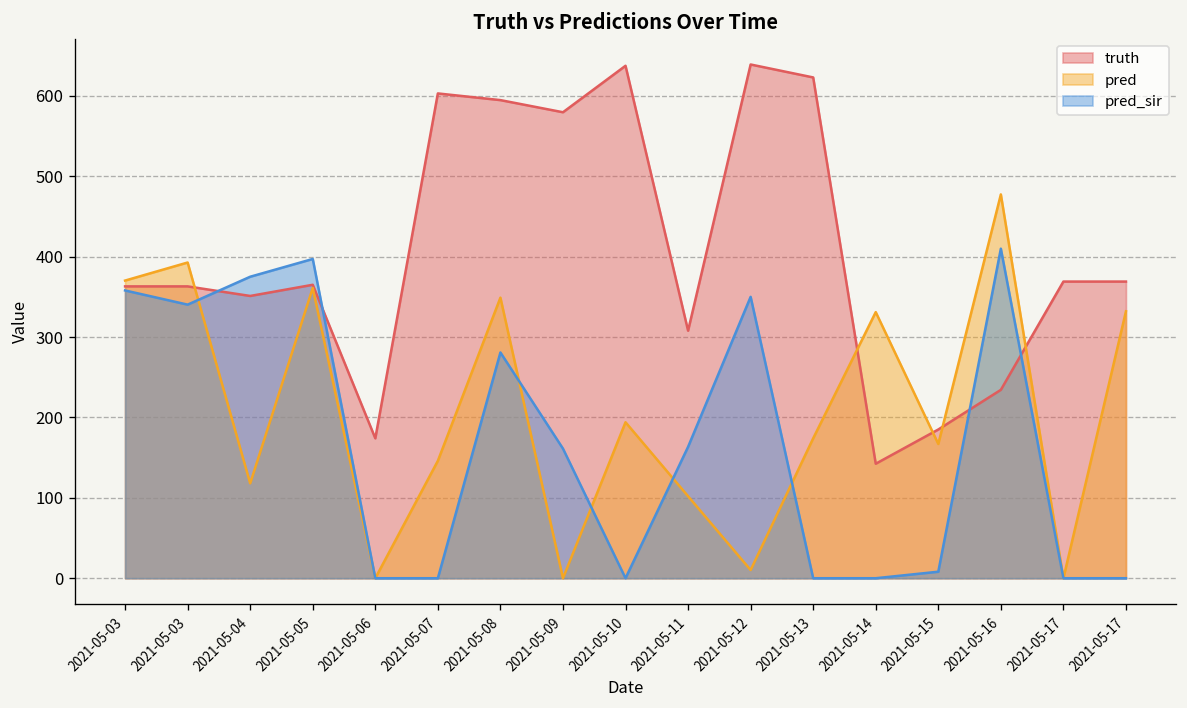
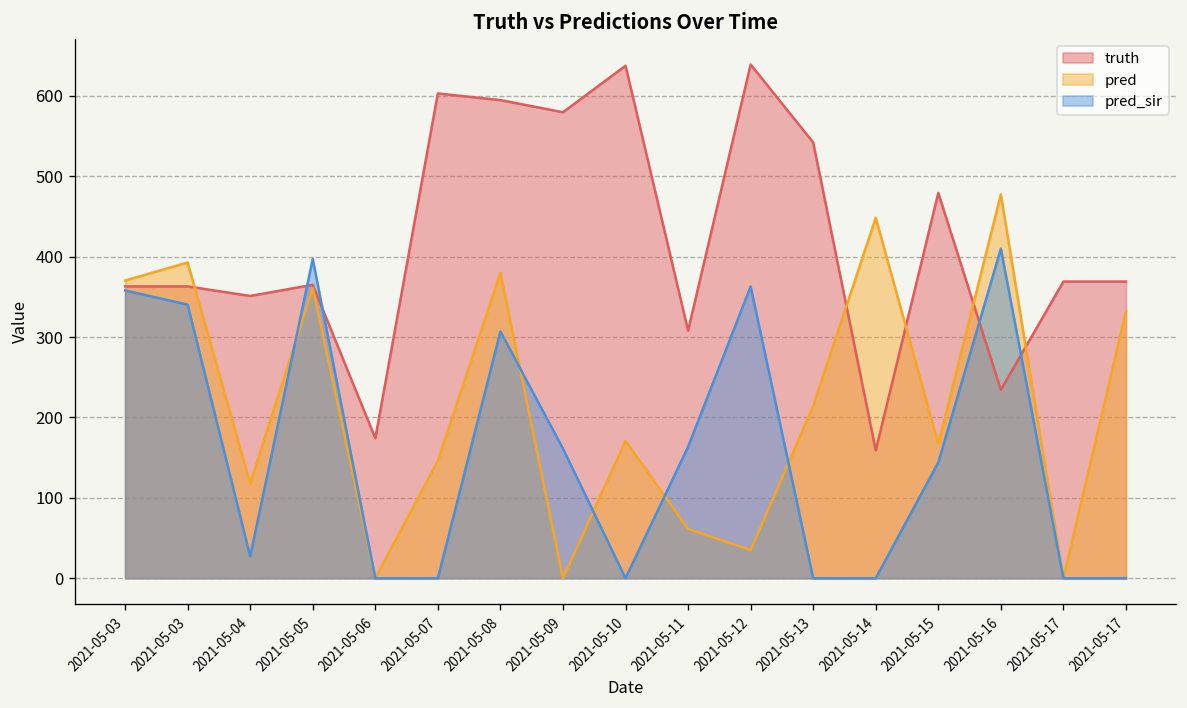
pred_sir, 2021-05-04: 380 -> 30
pred, 2021-05-08: 350 -> 380
pred_sir, 2021-05-08: 280 -> 310
pred, 2021-05-10: 190 -> 170
pred, 2021-05-11: 100 -> 60
pred, 2021-05-12: 10 -> 40
pred_sir, 2021-05-12: 350 -> 360
truth, 2021-05-13: 620 -> 540
pred, 2021-05-13: 170 -> 210
truth, 2021-05-14: 140 -> 160
pred, 2021-05-14: 330 -> 450
truth, 2021-05-15: 190 -> 480
pred_sir, 2021-05-15: 10 -> 140
